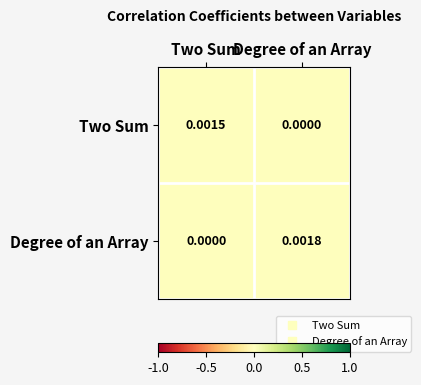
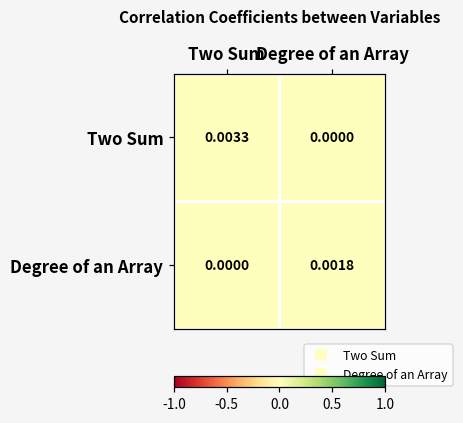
Two Sum, Two Sum: 0.0015 -> 0.0033
